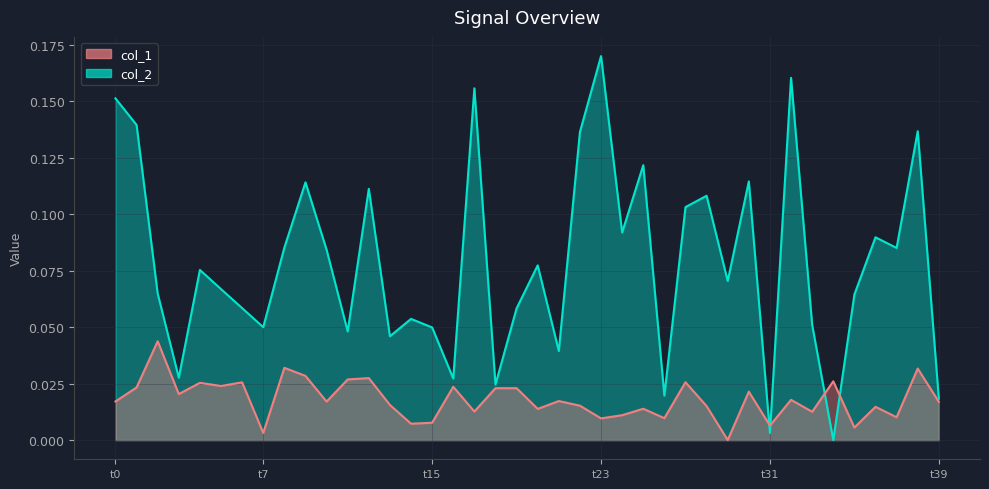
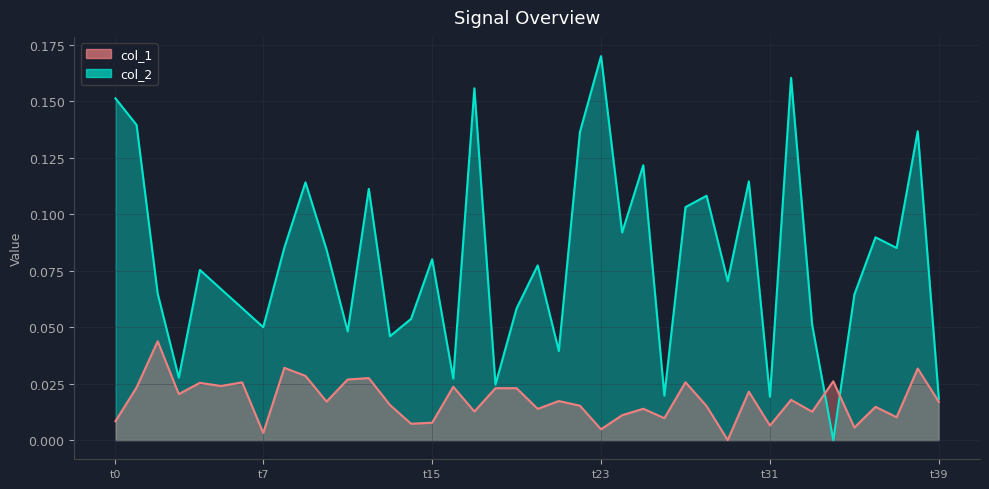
col_1, t0: 0.017 -> 0.008
col_2, t15: 0.050 -> 0.080
col_1, t23: 0.010 -> 0.005
col_2, t31: 0.003 -> 0.019
